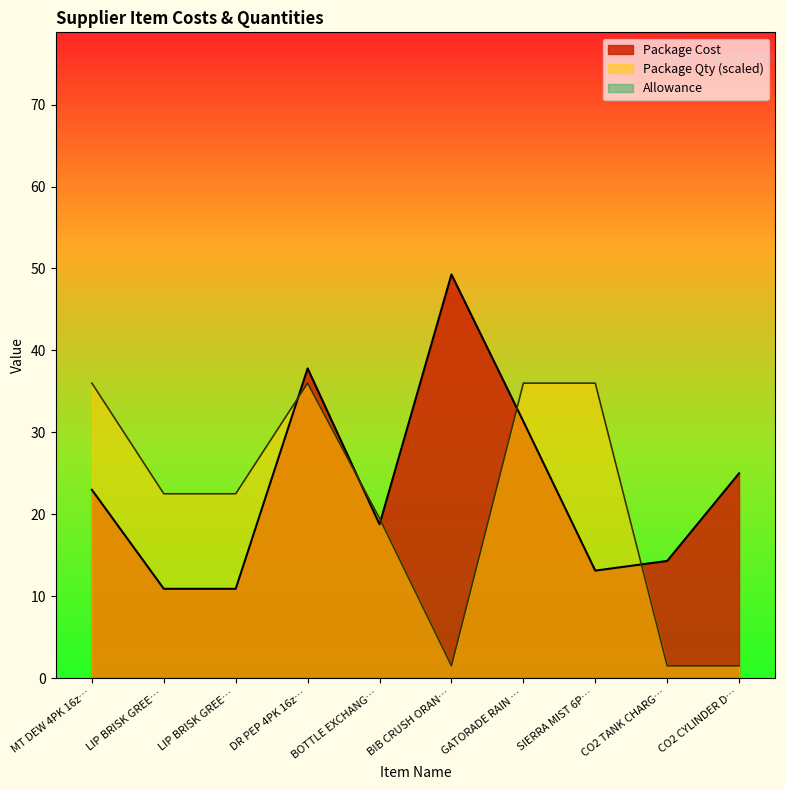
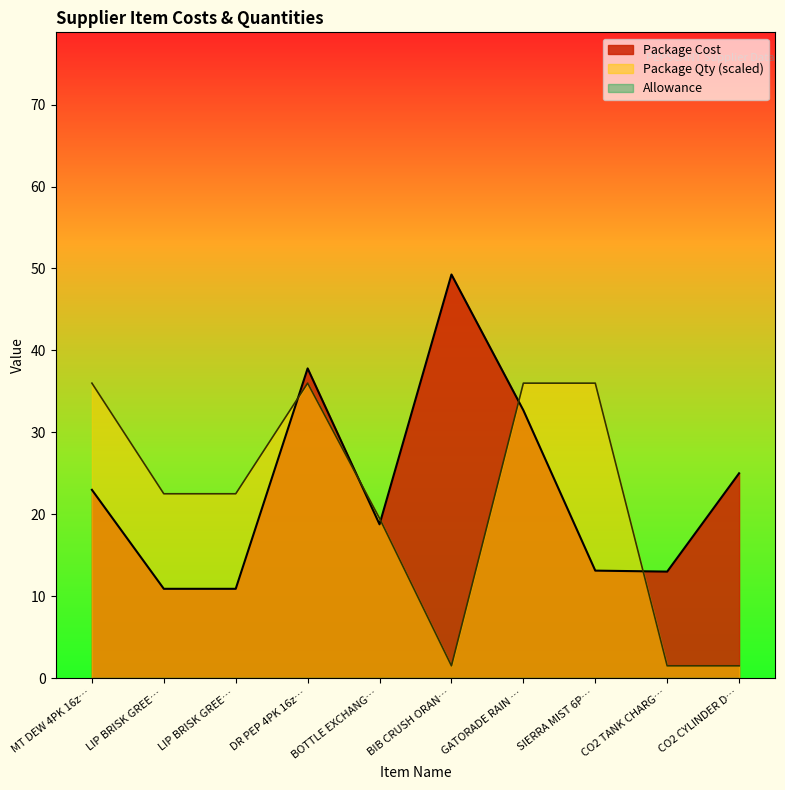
Package Cost, GATORADE RAIN …: 31 -> 33
Package Cost, CO2 TANK CHARG…: 14 -> 13
